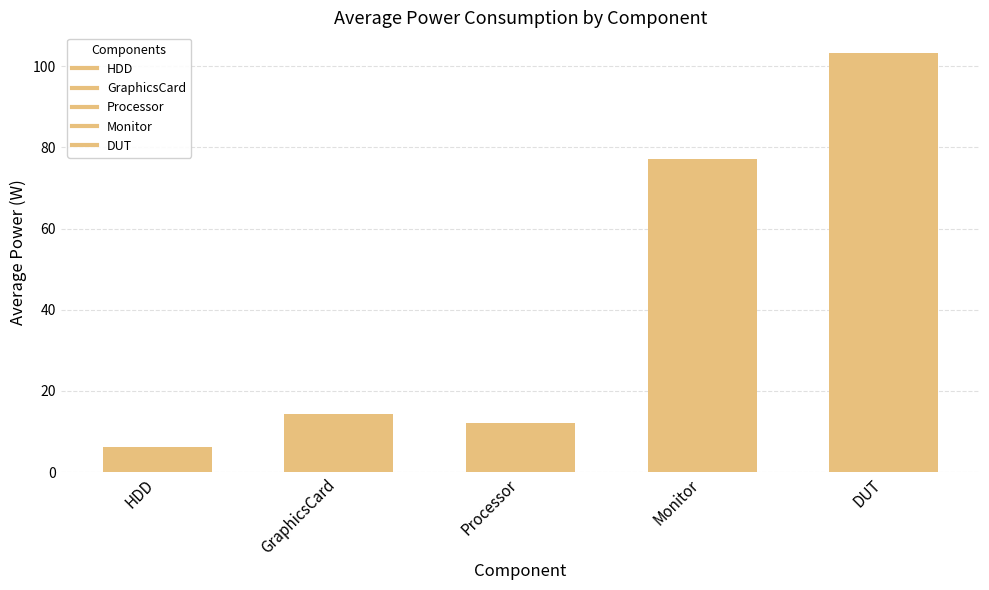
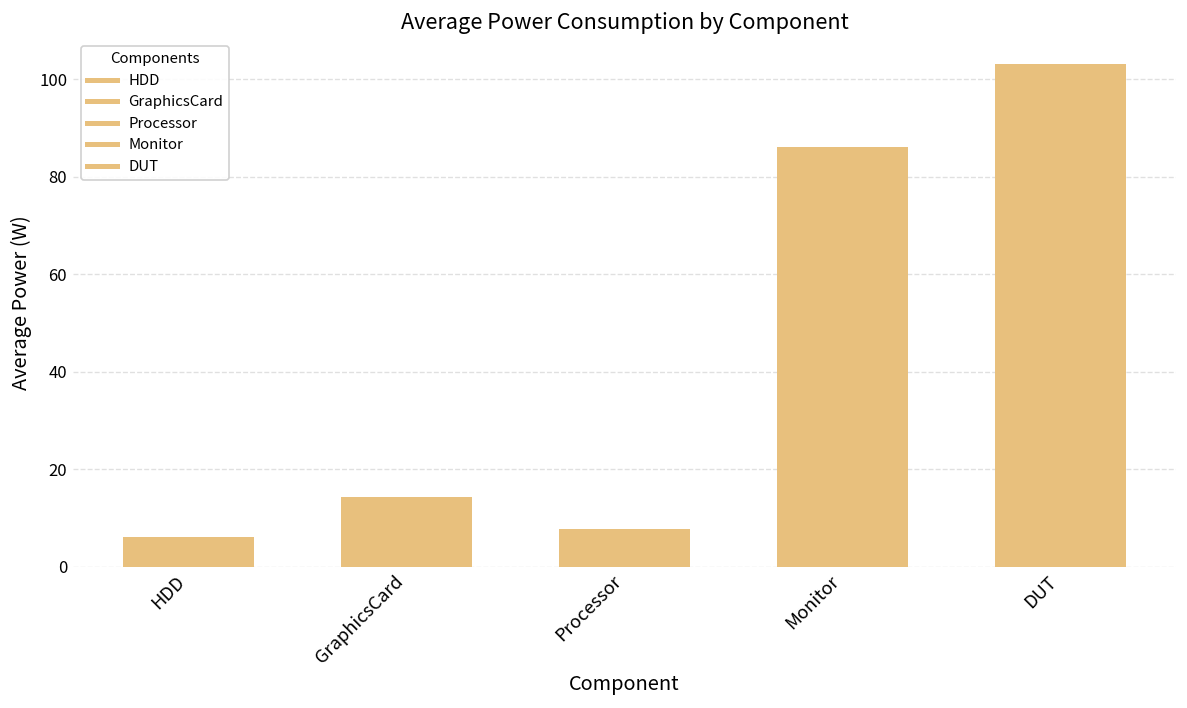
Processor: 12 -> 8
Monitor: 77 -> 86
